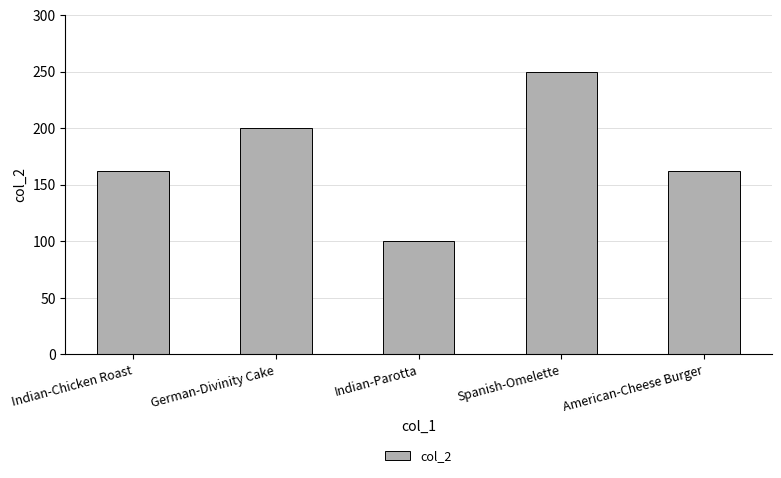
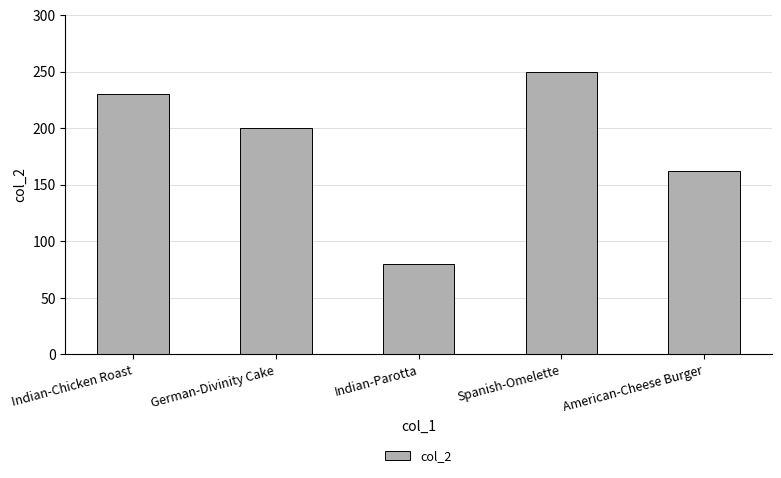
Indian-Chicken Roast: 162 -> 230
Indian-Parotta: 100 -> 80
